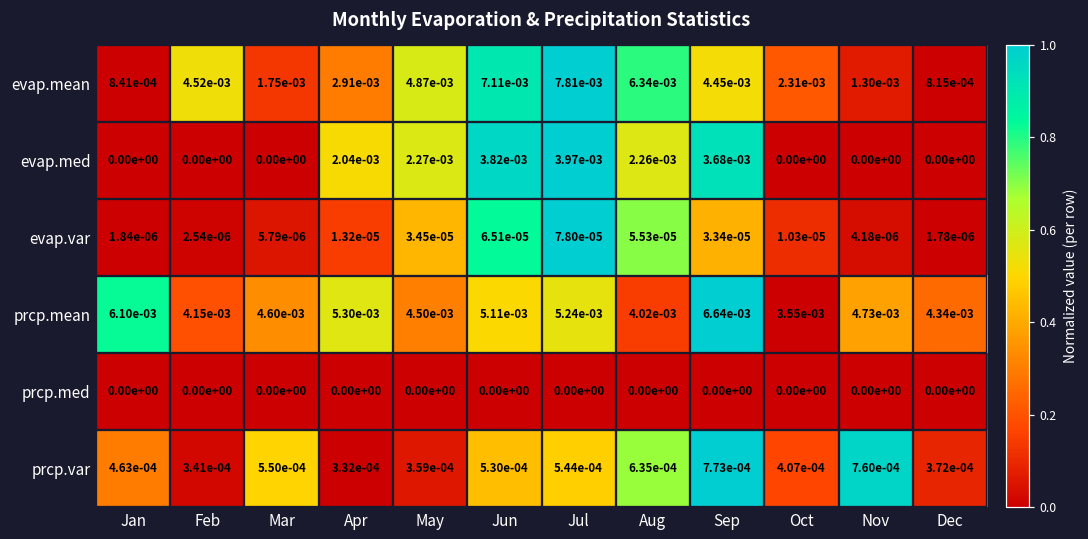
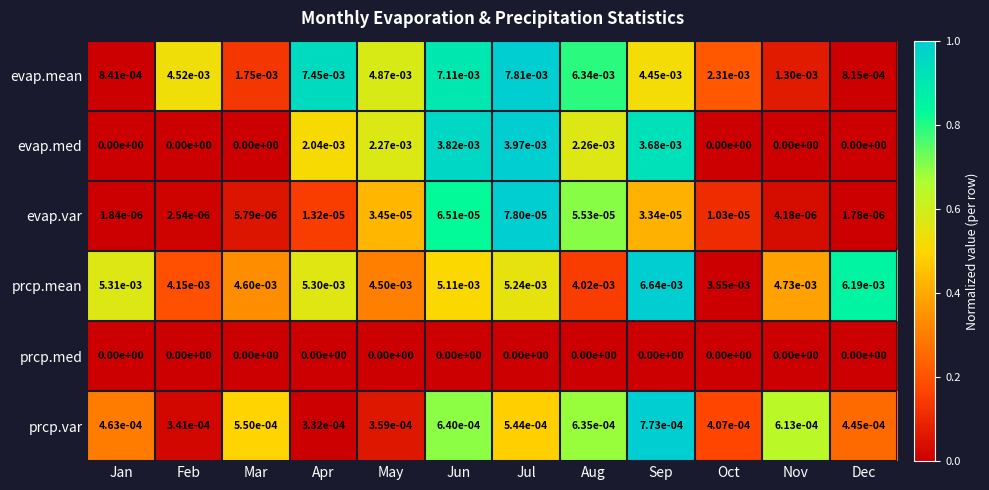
evap.mean, Apr: 2.91e-03 -> 7.45e-03
prcp.mean, Jan: 6.10e-03 -> 5.31e-03
prcp.mean, Dec: 4.34e-03 -> 6.19e-03
prcp.var, Jun: 5.30e-04 -> 6.40e-04
prcp.var, Nov: 7.60e-04 -> 6.13e-04
prcp.var, Dec: 3.72e-04 -> 4.45e-04
